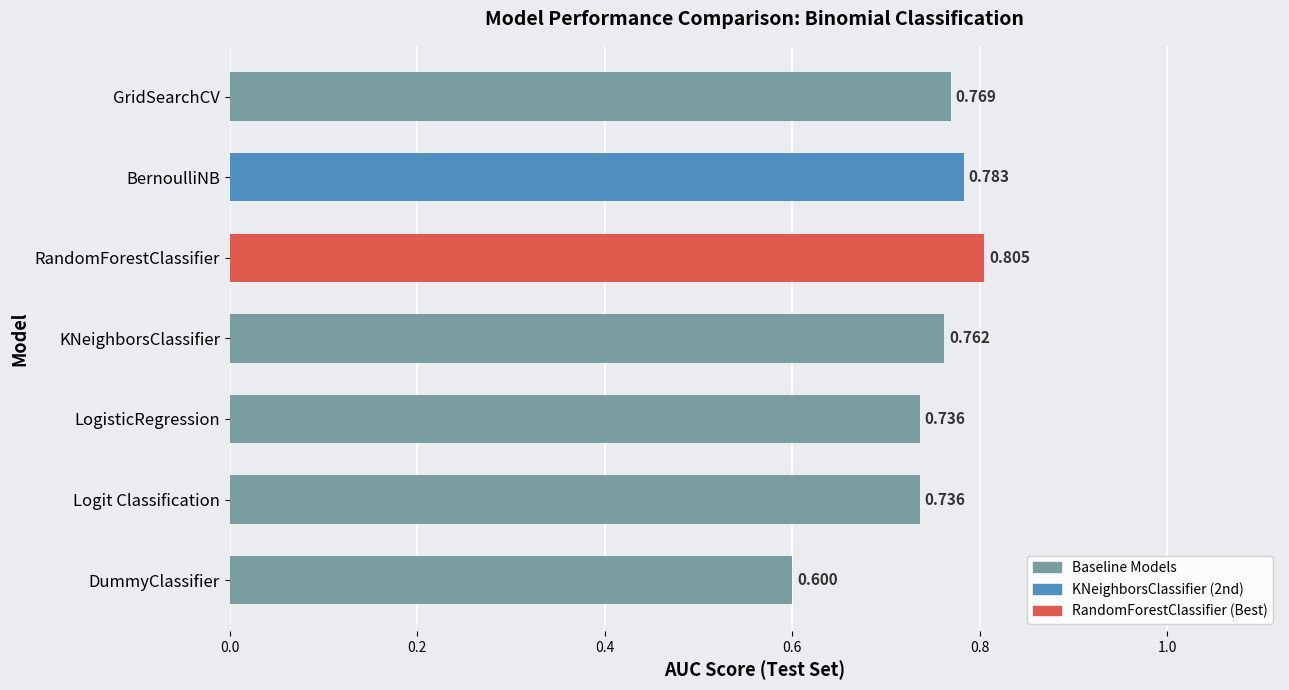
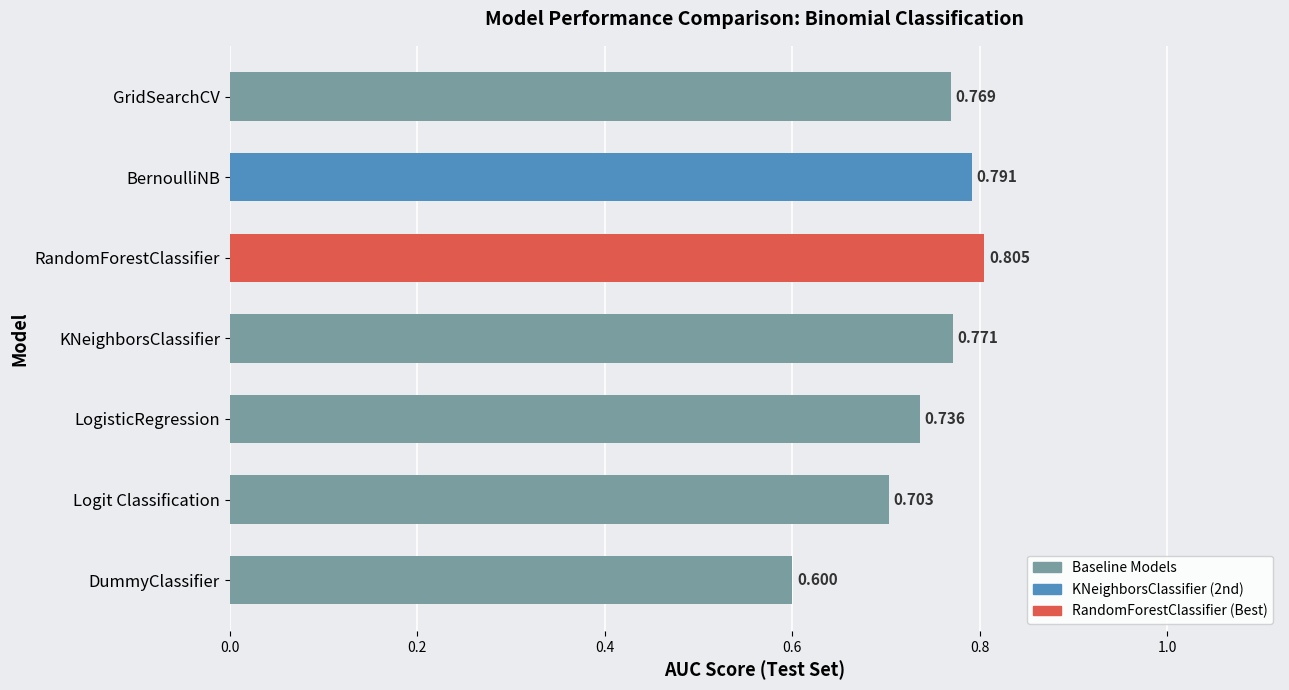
BernoulliNB: 0.783 -> 0.791
KNeighborsClassifier: 0.762 -> 0.771
Logit Classification: 0.736 -> 0.703
